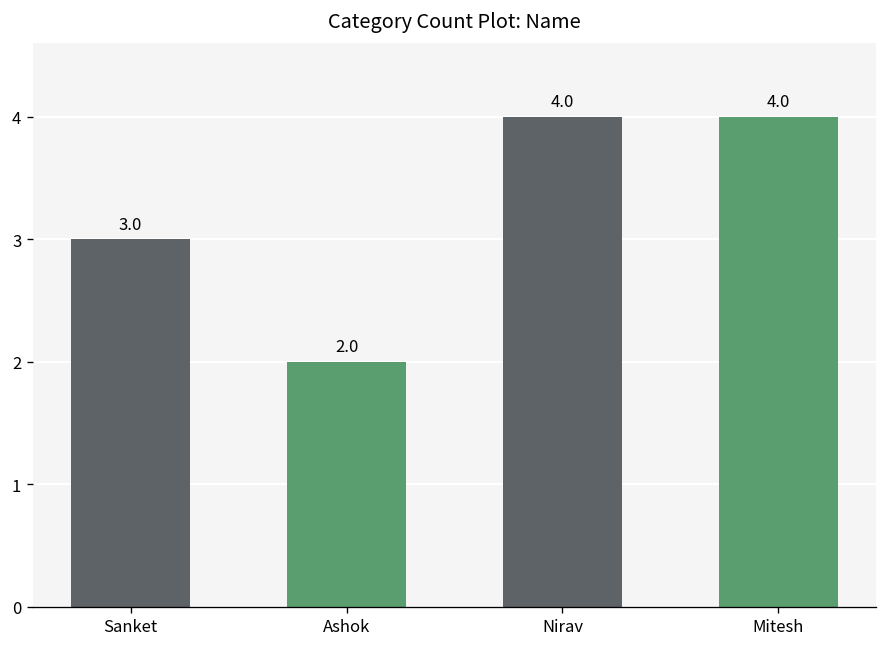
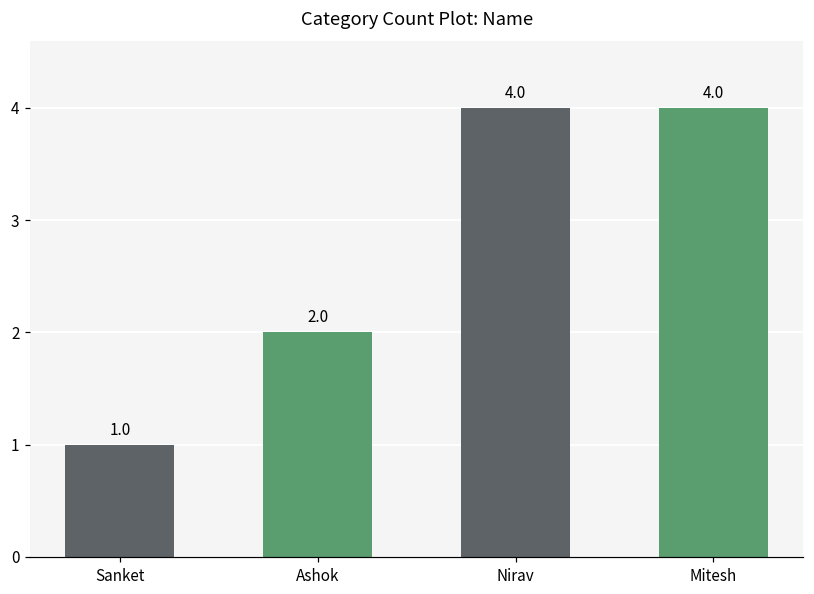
Sanket: 3.0 -> 1.0
